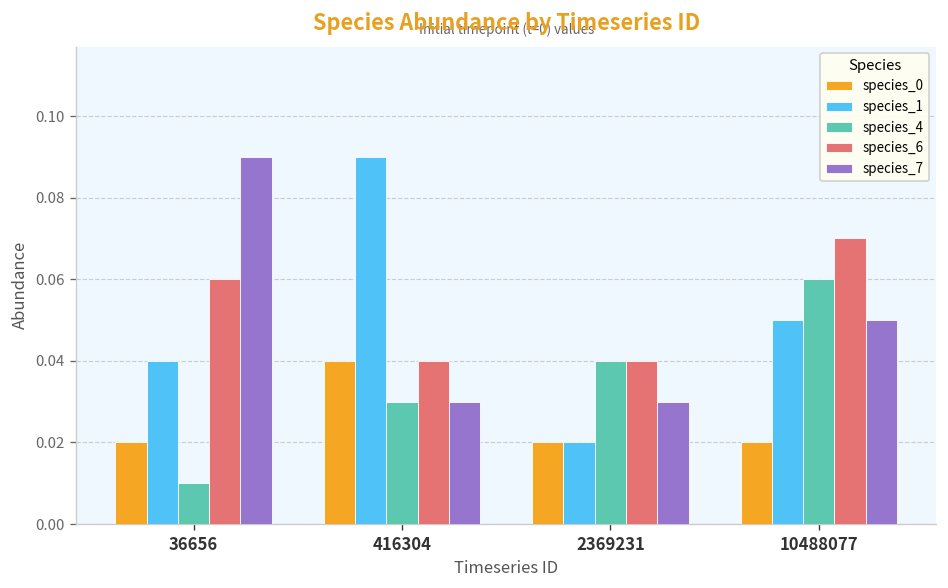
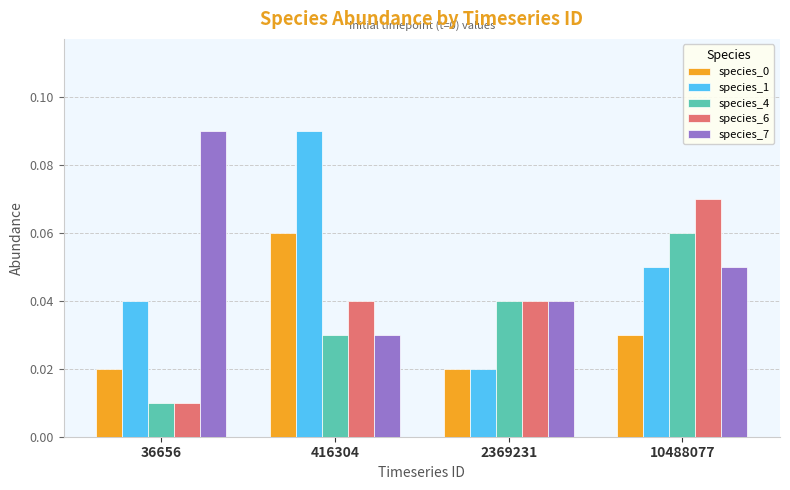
species_6, 36656: 0.06 -> 0.01
species_0, 416304: 0.04 -> 0.06
species_7, 2369231: 0.03 -> 0.04
species_0, 10488077: 0.02 -> 0.03
